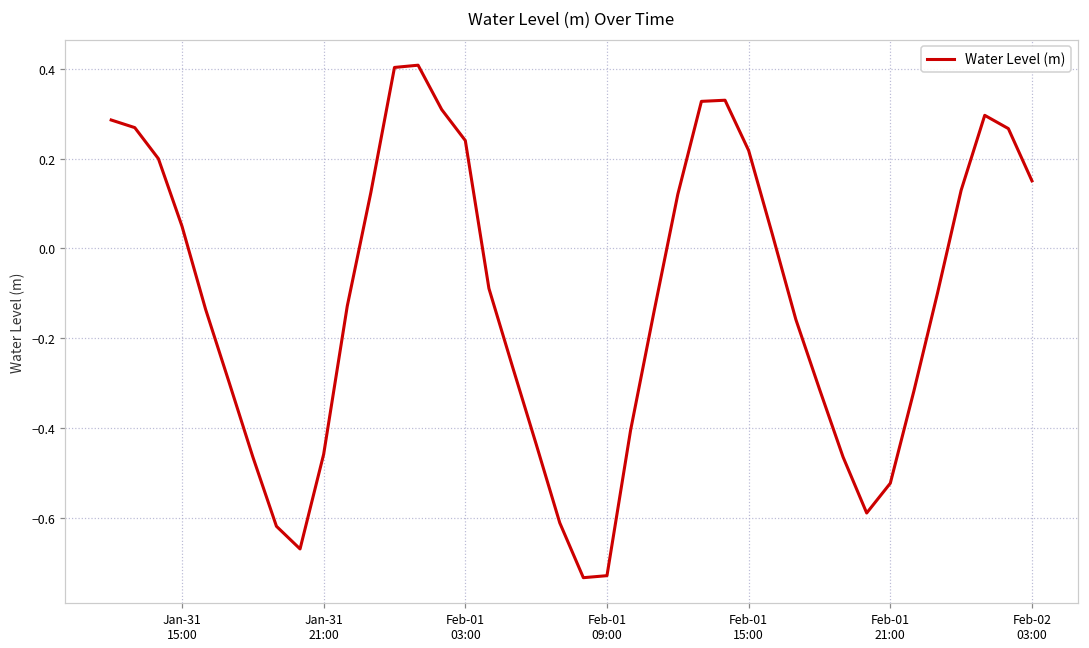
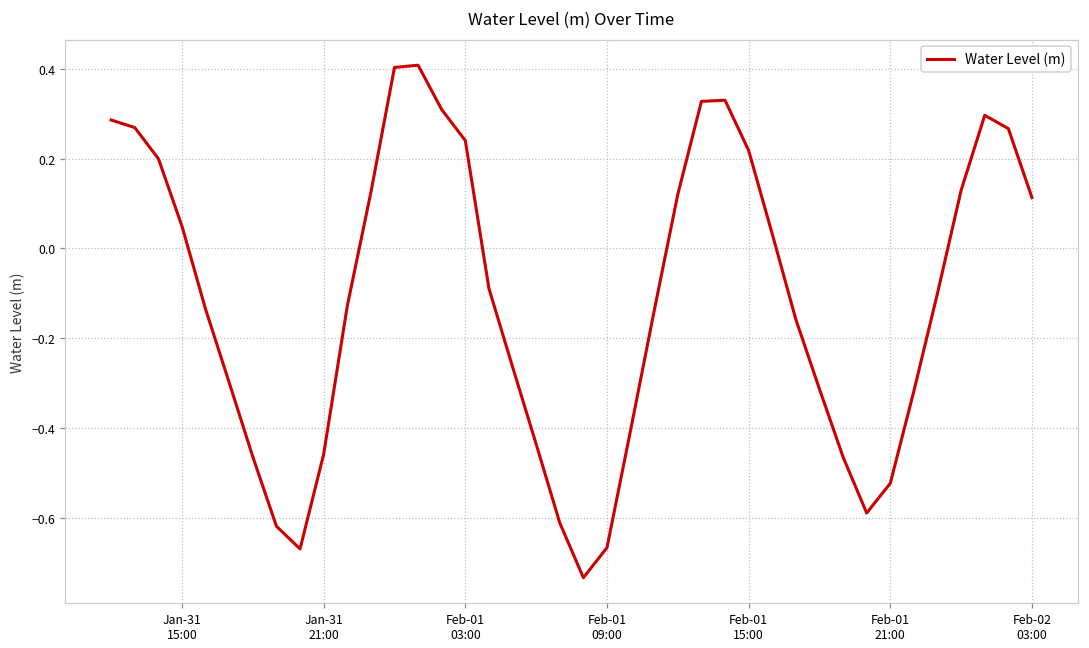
Feb-01 09:00: -0.73 -> -0.67
Feb-02 03:00: 0.15 -> 0.11
